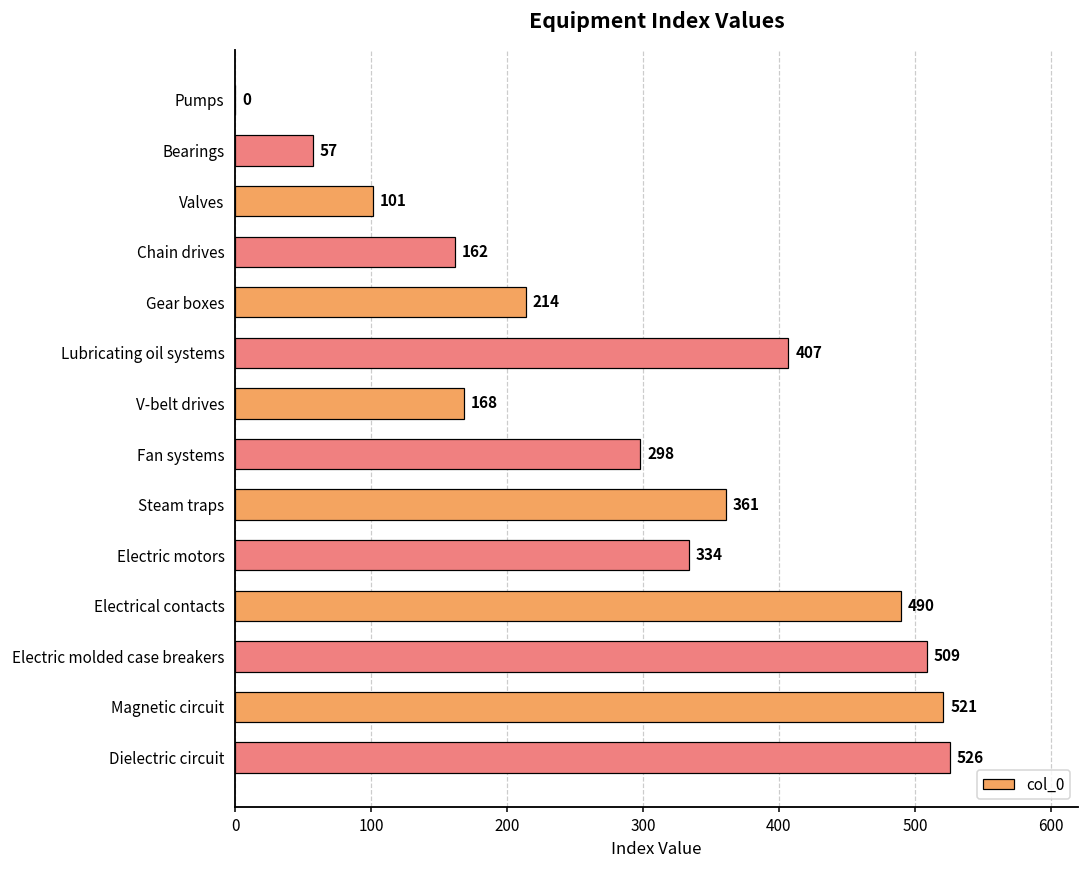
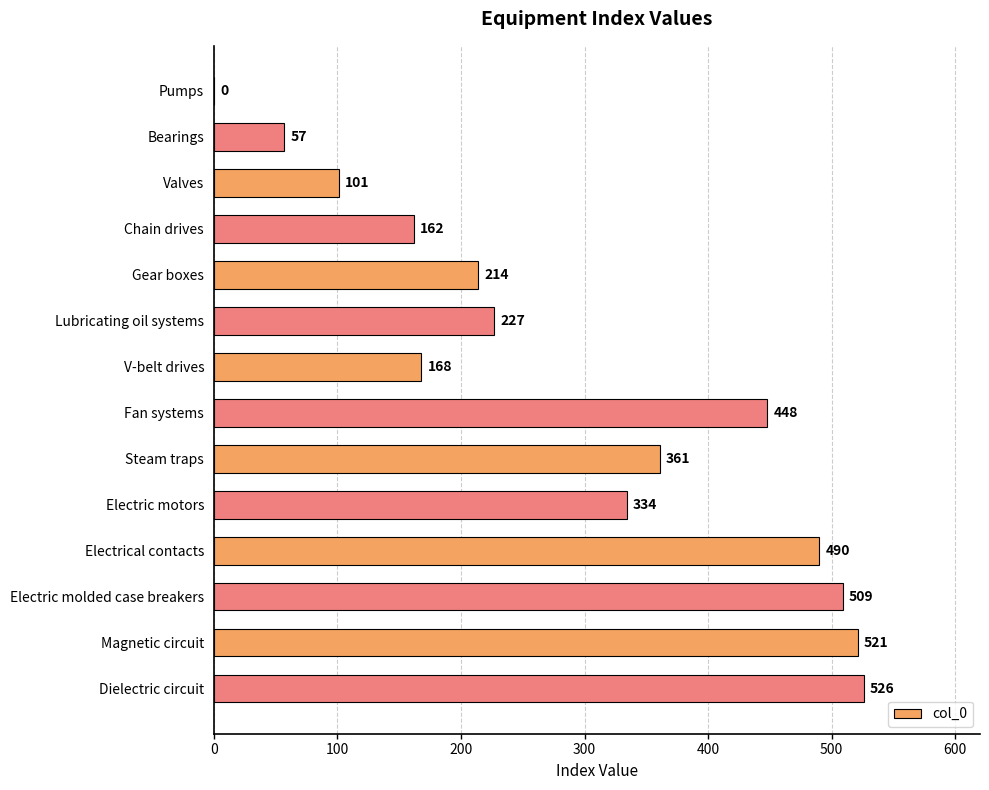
Lubricating oil systems: 407 -> 227
Fan systems: 298 -> 448
